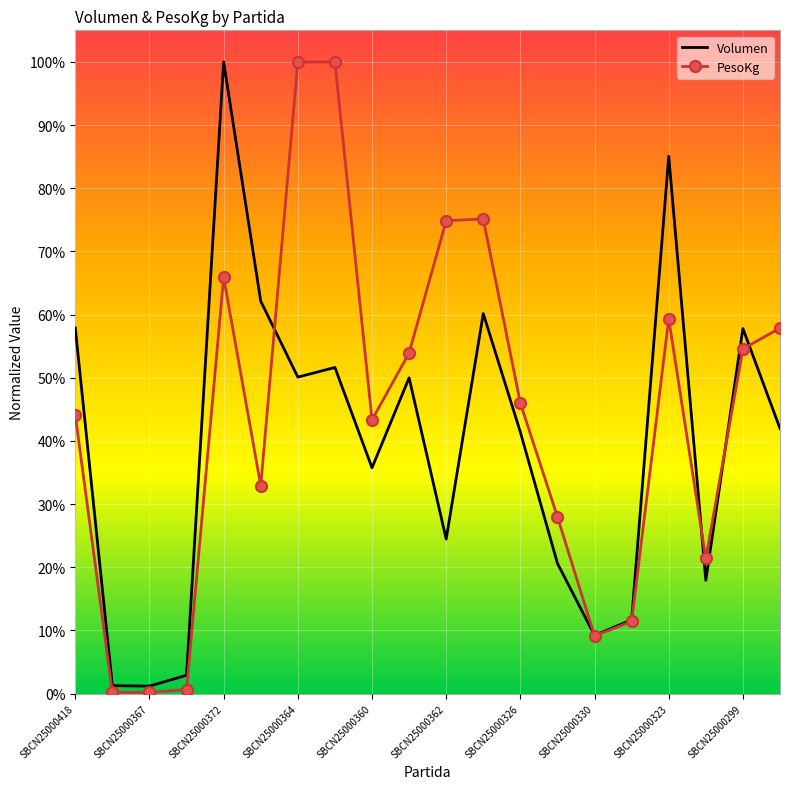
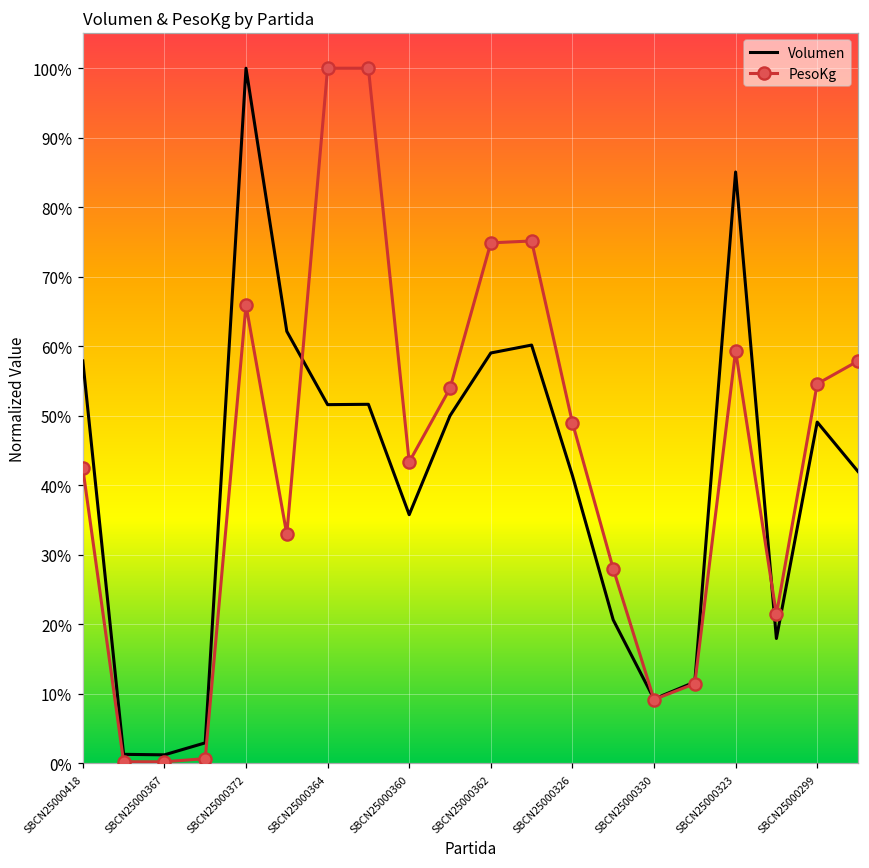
PesoKg, SBCN25000418: 44% -> 42%
Volumen, SBCN25000364: 50% -> 52%
Volumen, SBCN25000362: 24% -> 59%
PesoKg, SBCN25000326: 46% -> 49%
Volumen, SBCN25000299: 58% -> 49%
